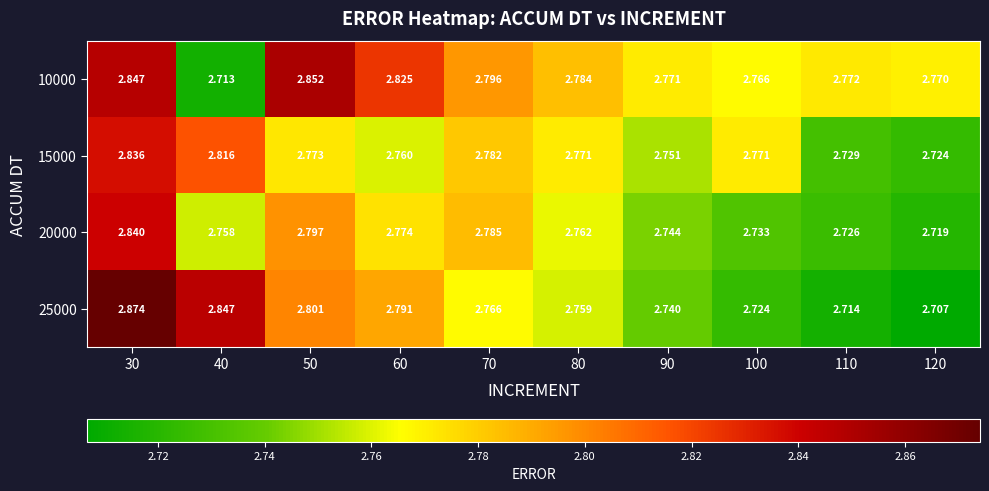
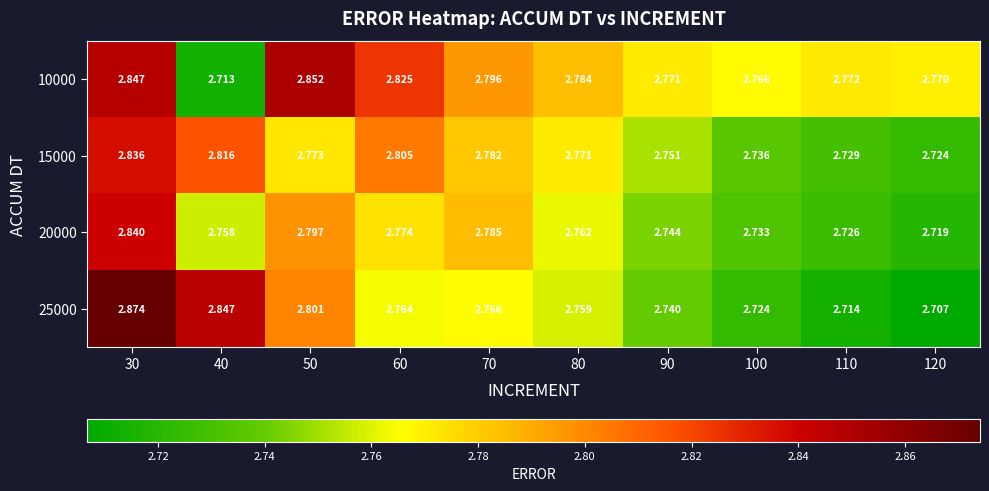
15000, 60: 2.760 -> 2.805
15000, 100: 2.771 -> 2.736
25000, 60: 2.791 -> 2.764
